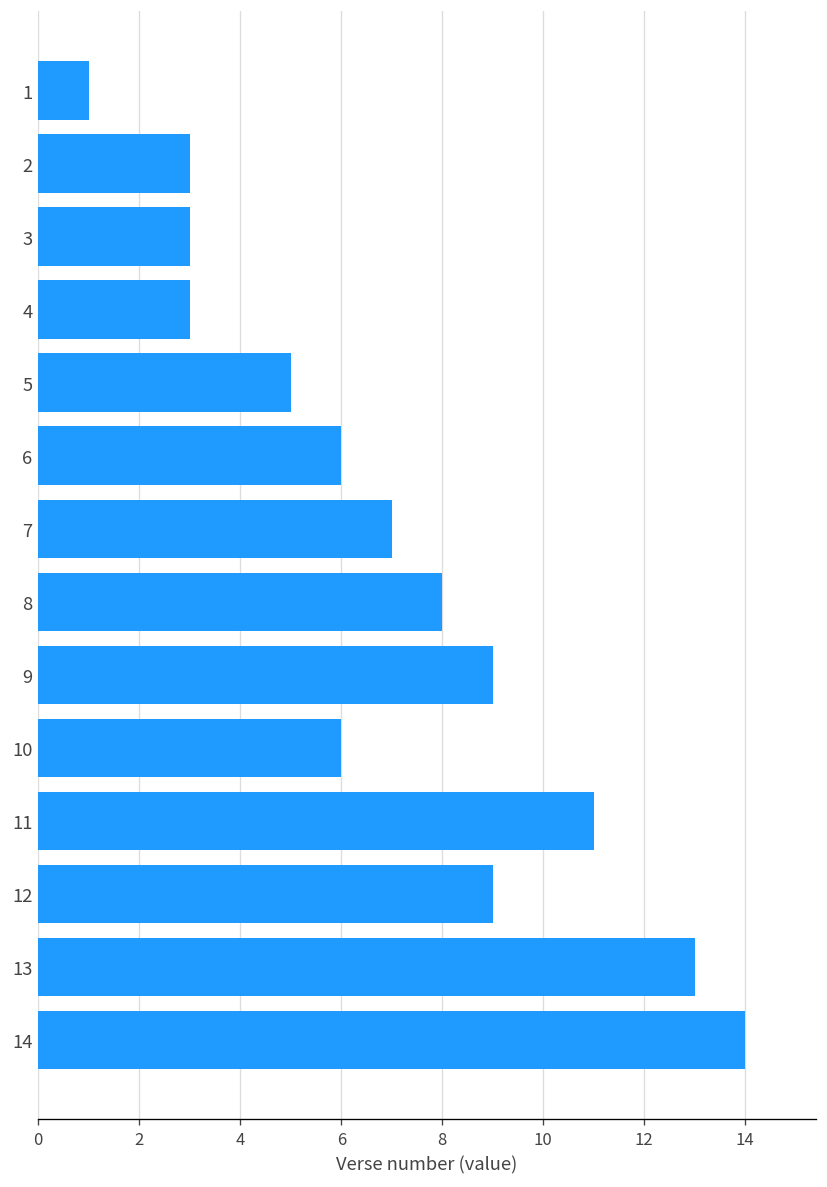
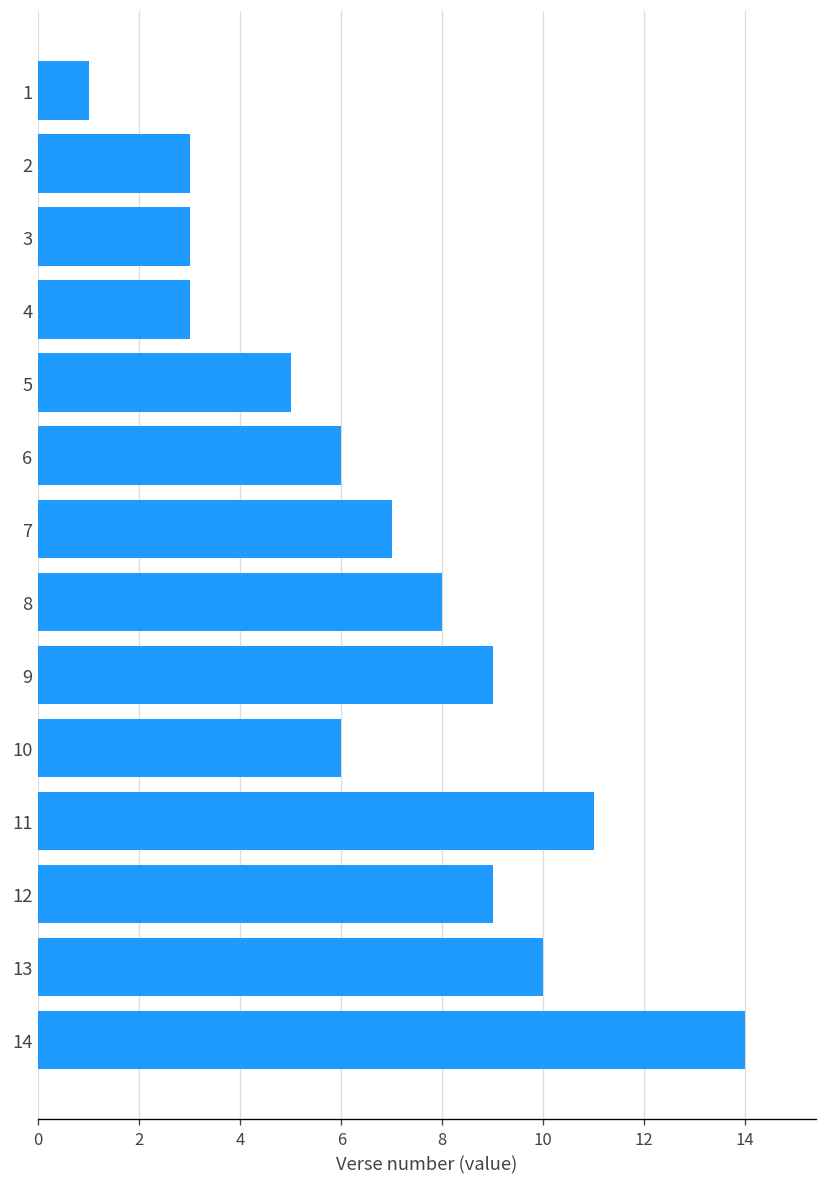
13: 13 -> 10
